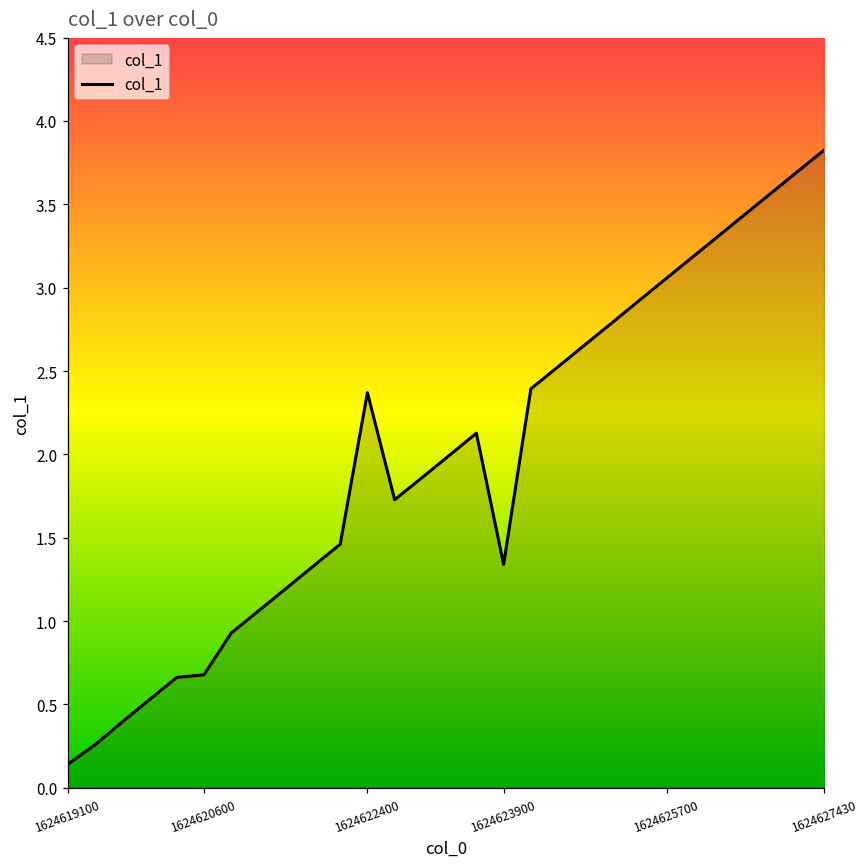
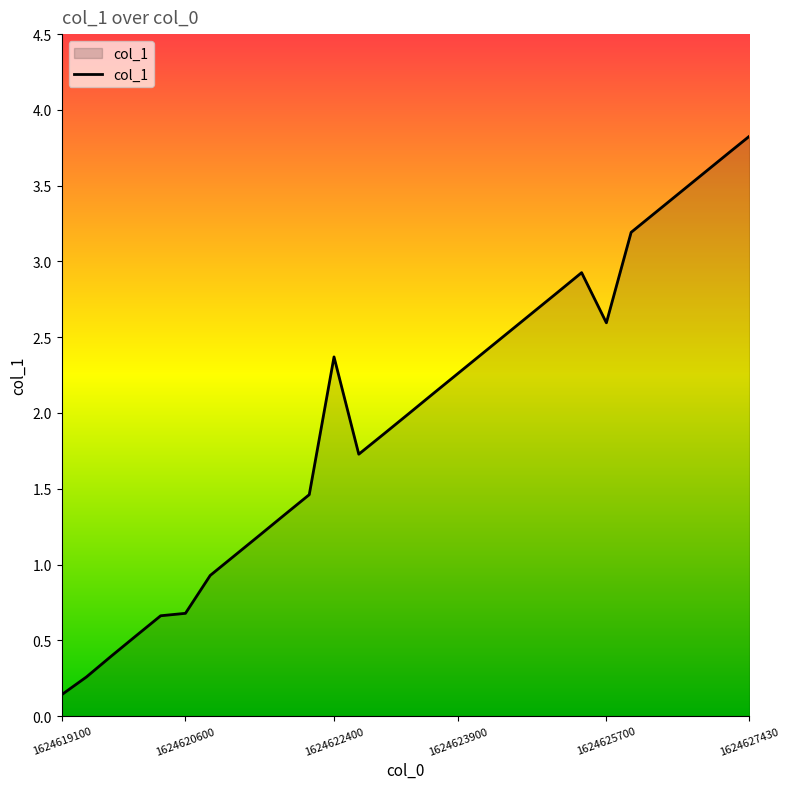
1624623900: 1.34 -> 2.26
1624625700: 3.06 -> 2.60
